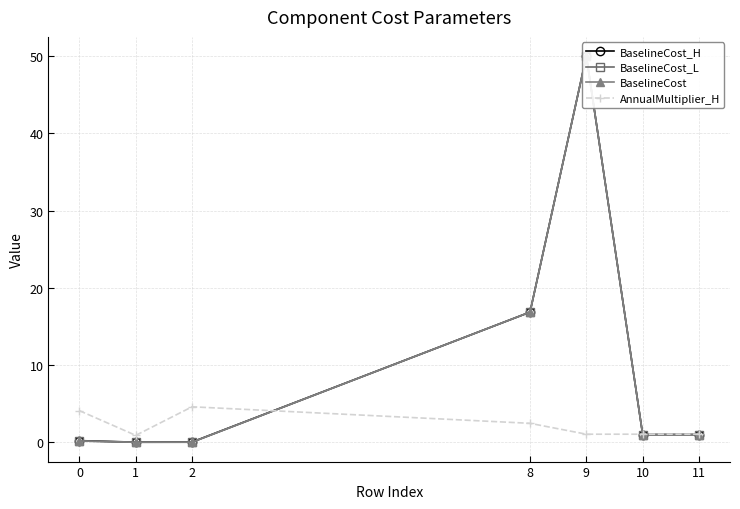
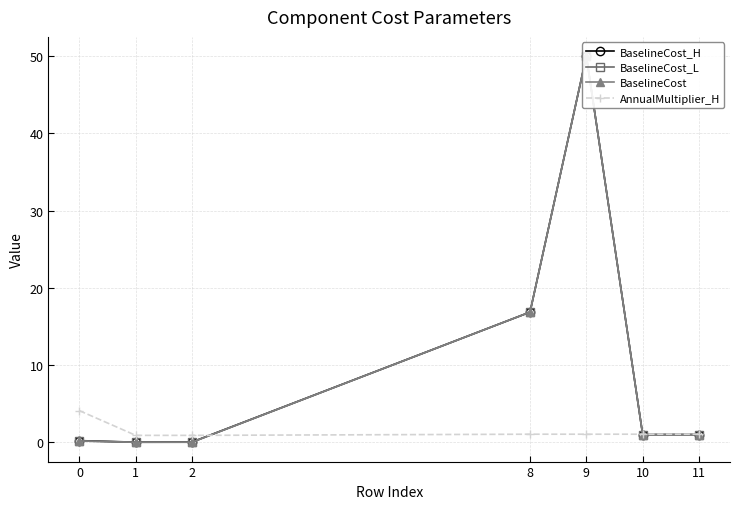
AnnualMultiplier_H, 2: 5 -> 1
AnnualMultiplier_H, 8: 2 -> 1
